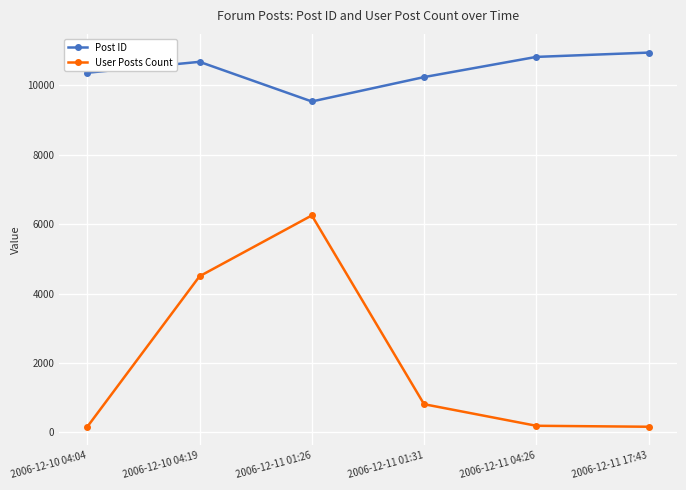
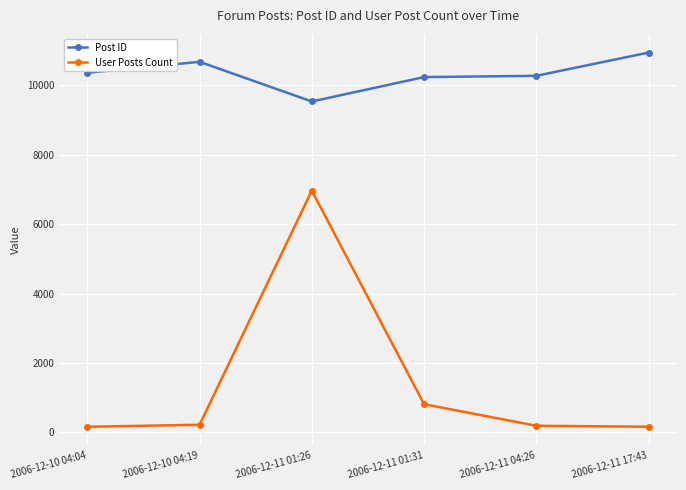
User Posts Count, 2006-12-10 04:19: 4500 -> 200
User Posts Count, 2006-12-11 01:26: 6300 -> 7000
Post ID, 2006-12-11 04:26: 10800 -> 10300
